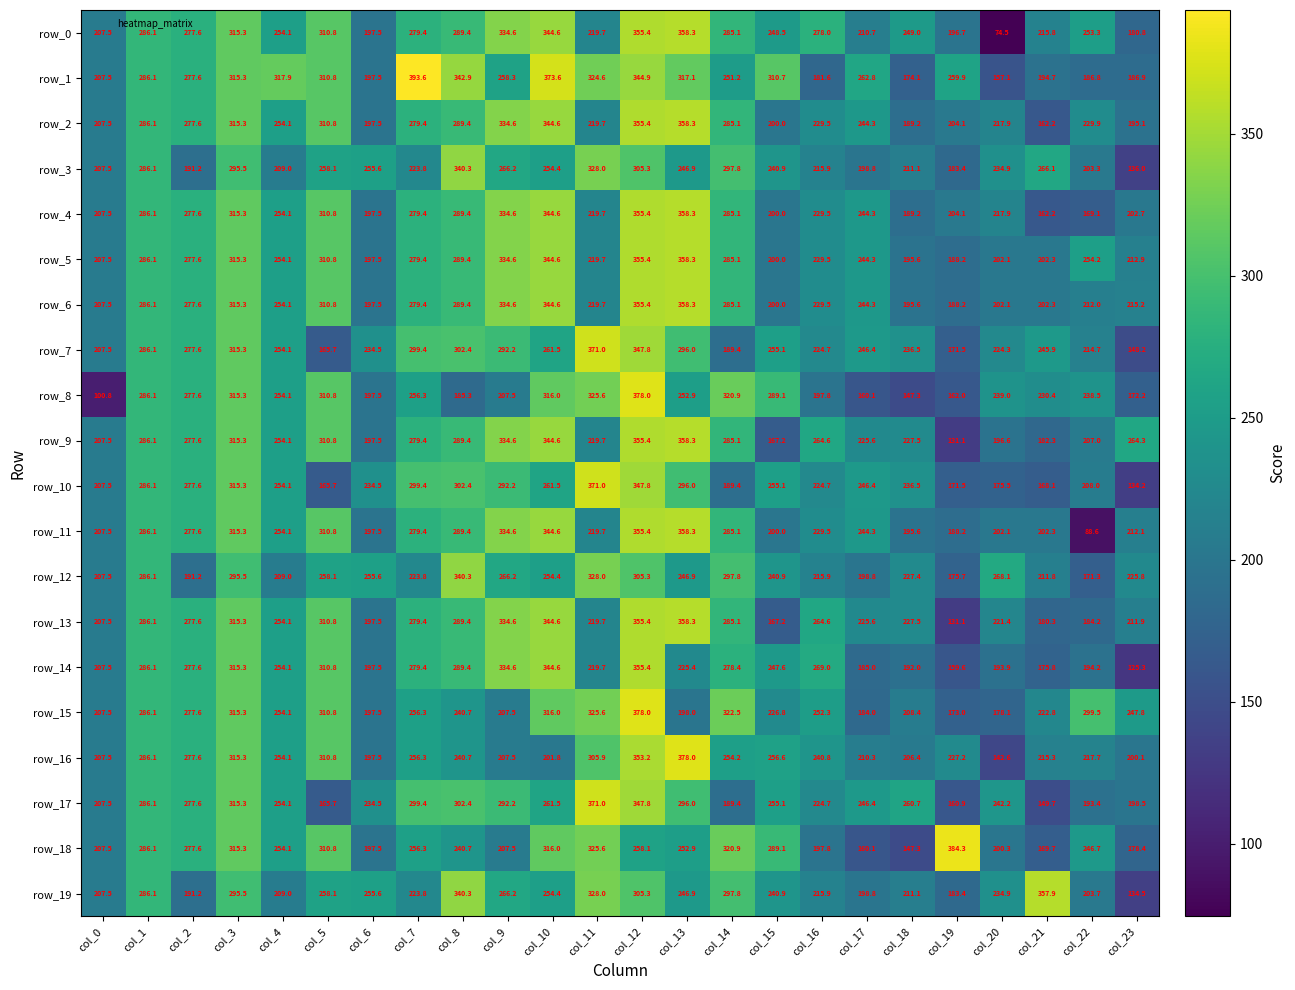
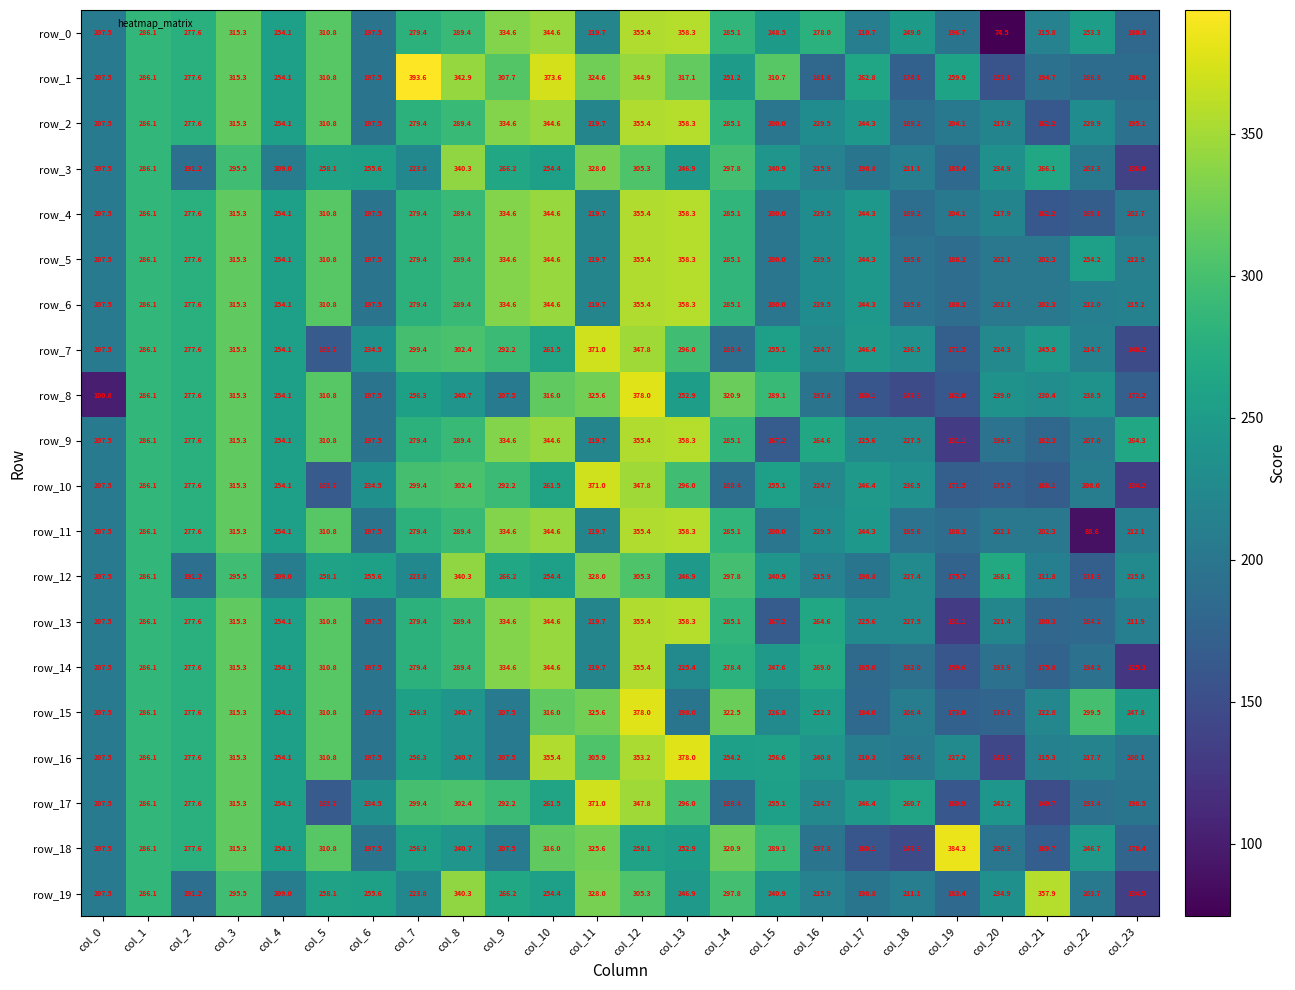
row_1, col_4: 317.9 -> 254.1
row_1, col_9: 258.3 -> 307.7
row_8, col_8: 185.3 -> 240.7
row_16, col_10: 201.8 -> 355.4
